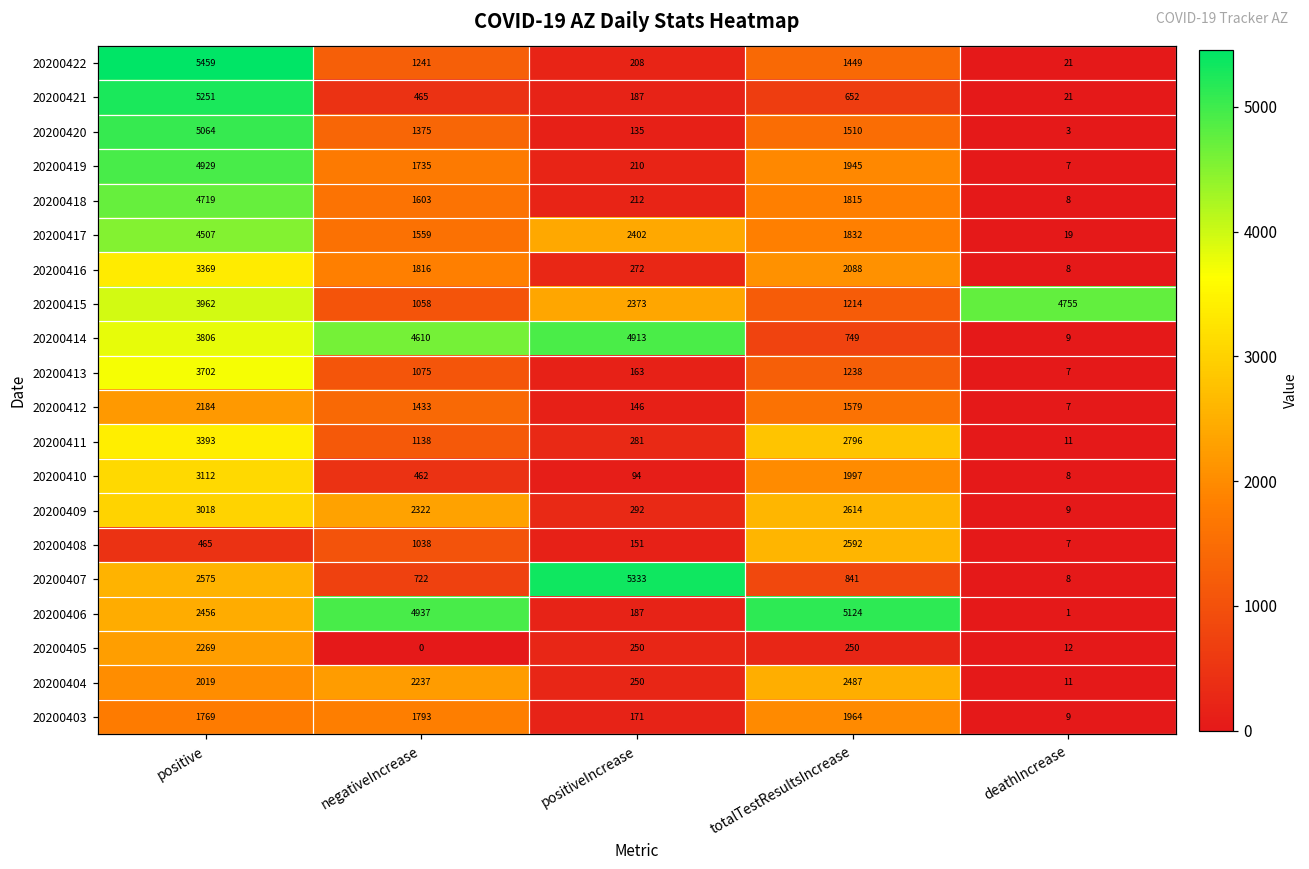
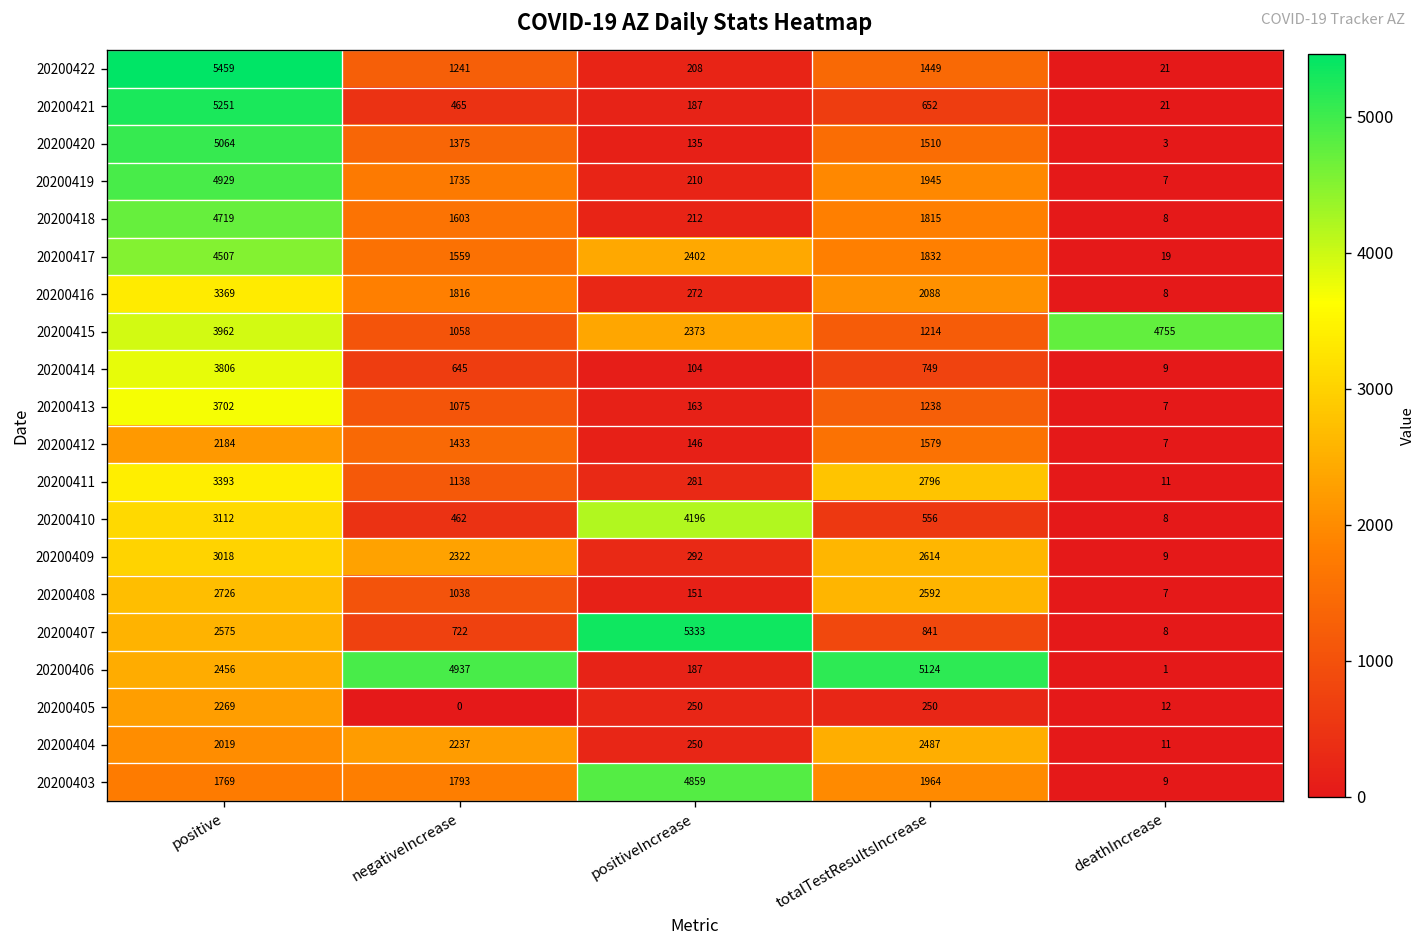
20200414, negativeIncrease: 4610 -> 645
20200414, positiveIncrease: 4913 -> 104
20200410, positiveIncrease: 94 -> 4196
20200410, totalTestResultsIncrease: 1997 -> 556
20200408, positive: 465 -> 2726
20200403, positiveIncrease: 171 -> 4859
